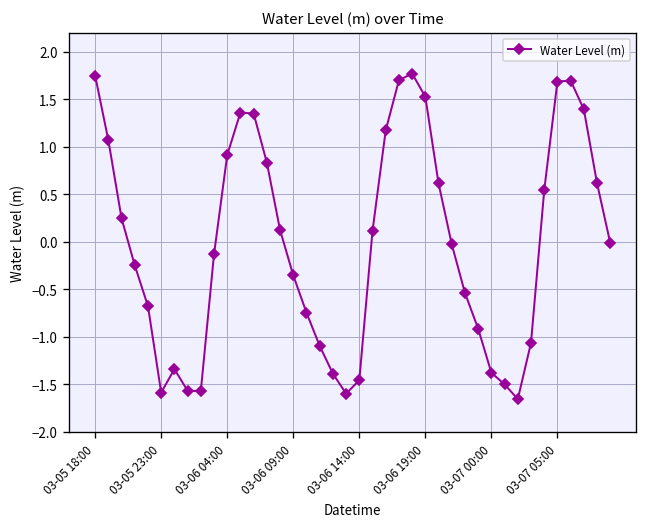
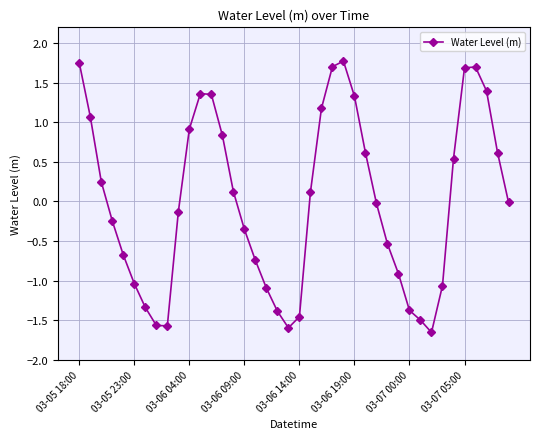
03-05 23:00: -1.6 -> -1.0
03-06 19:00: 1.5 -> 1.3
